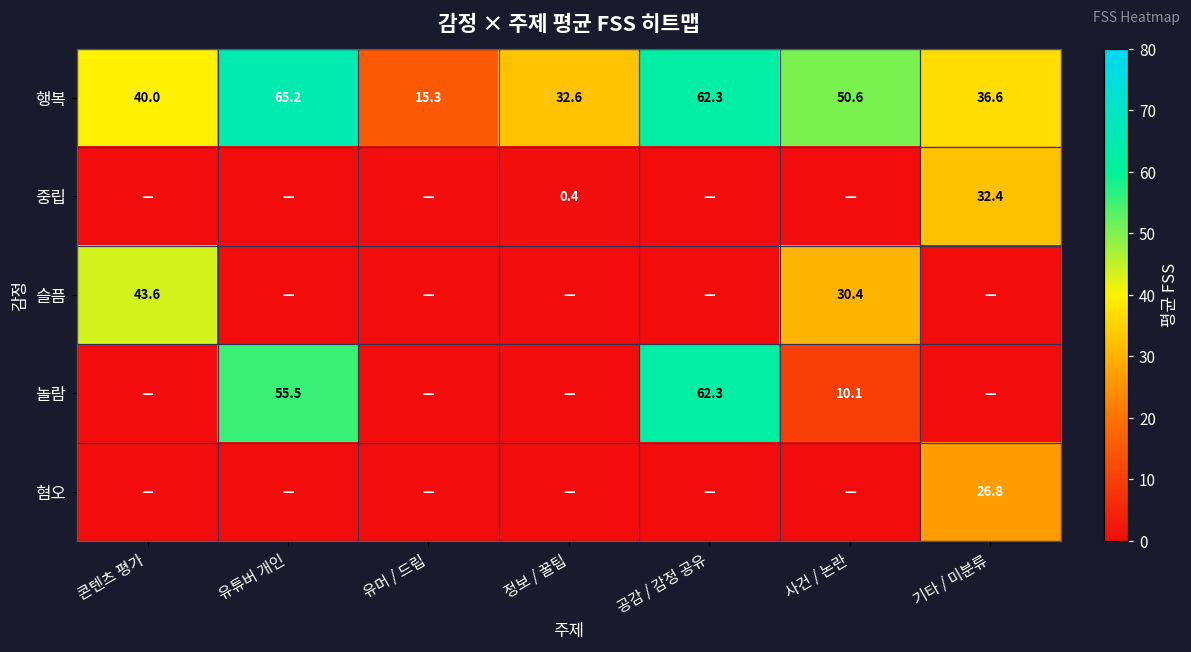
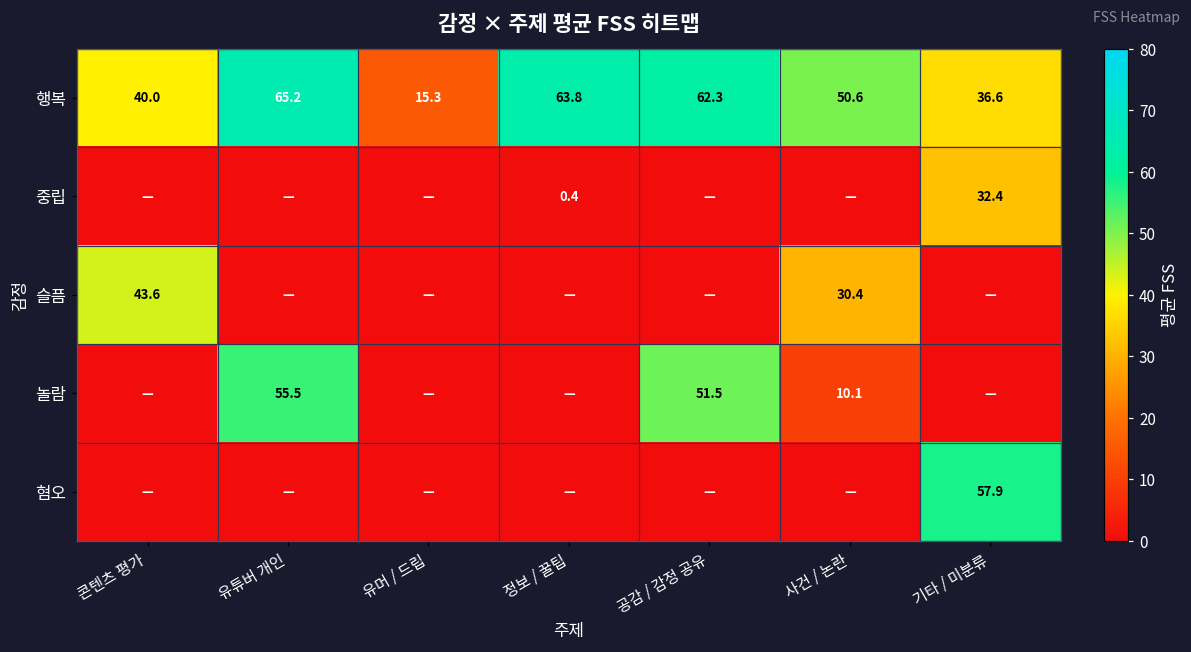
행복, 정보 / 꿀팁: 32.6 -> 63.8
놀람, 공감 / 감정 공유: 62.3 -> 51.5
혐오, 기타 / 미분류: 26.8 -> 57.9
